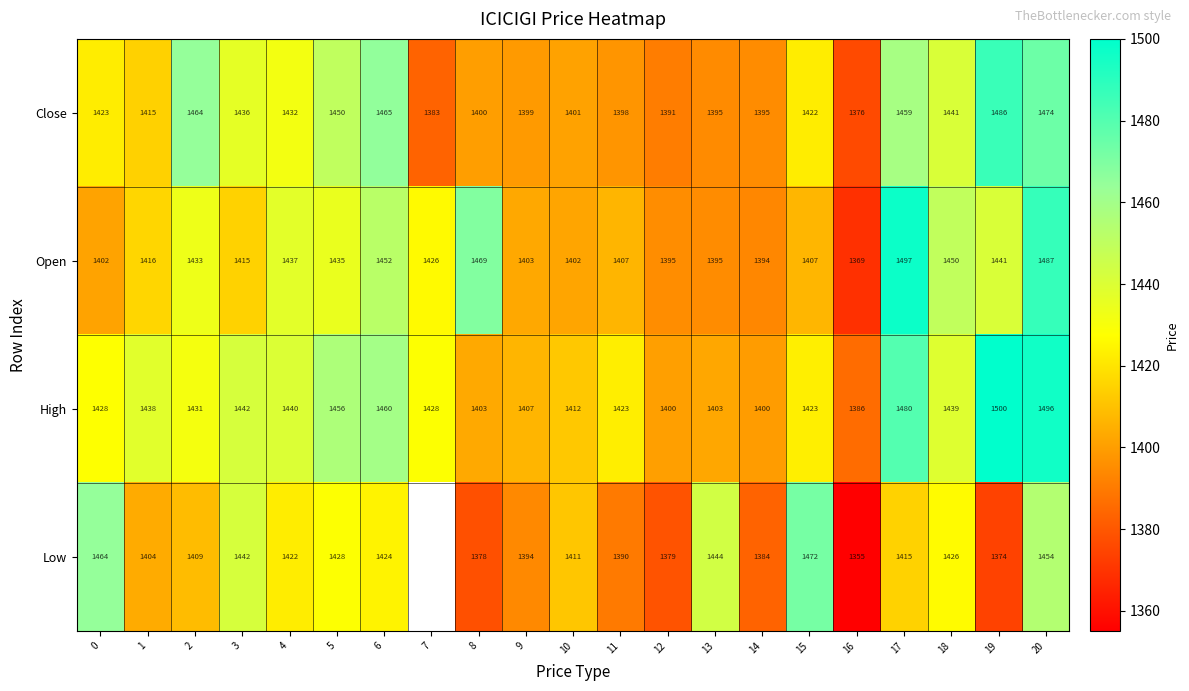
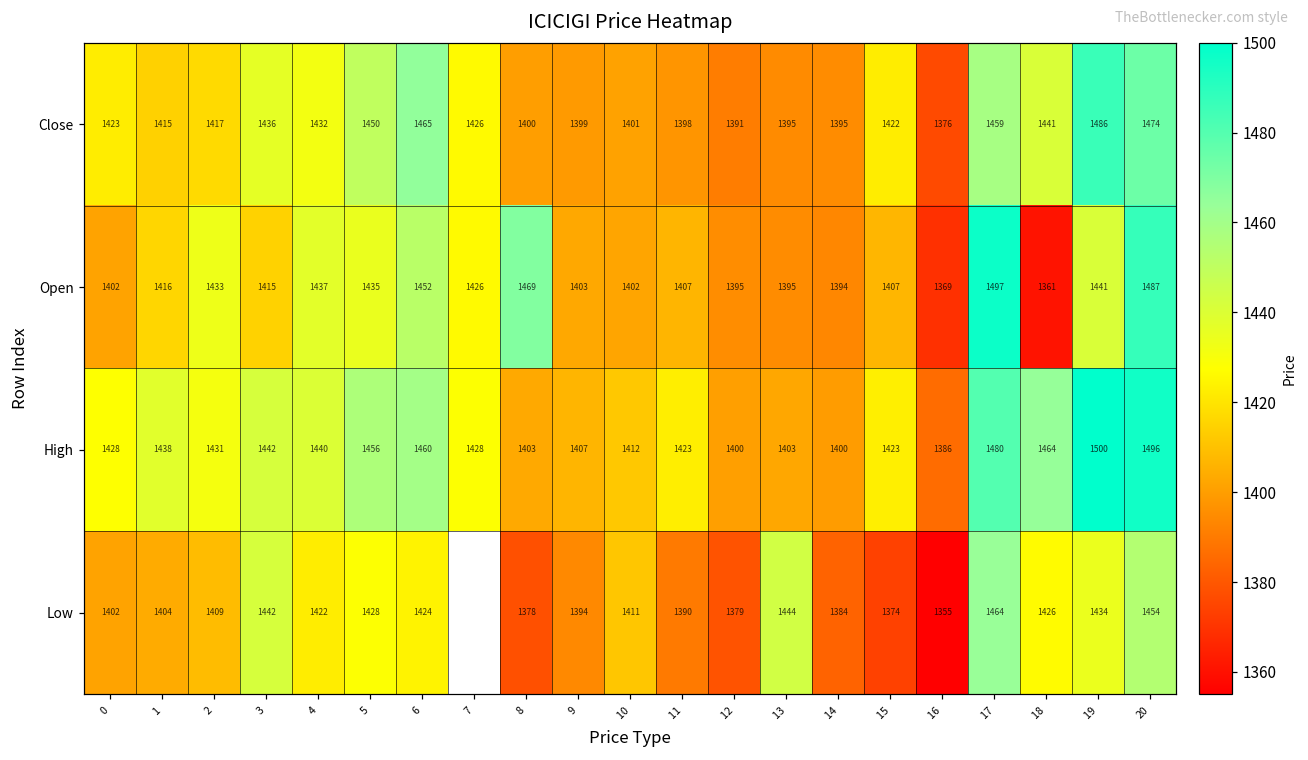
Close, 2: 1464 -> 1417
Close, 7: 1383 -> 1426
Open, 18: 1450 -> 1361
High, 18: 1439 -> 1464
Low, 0: 1464 -> 1402
Low, 15: 1472 -> 1374
Low, 17: 1415 -> 1464
Low, 19: 1374 -> 1434
